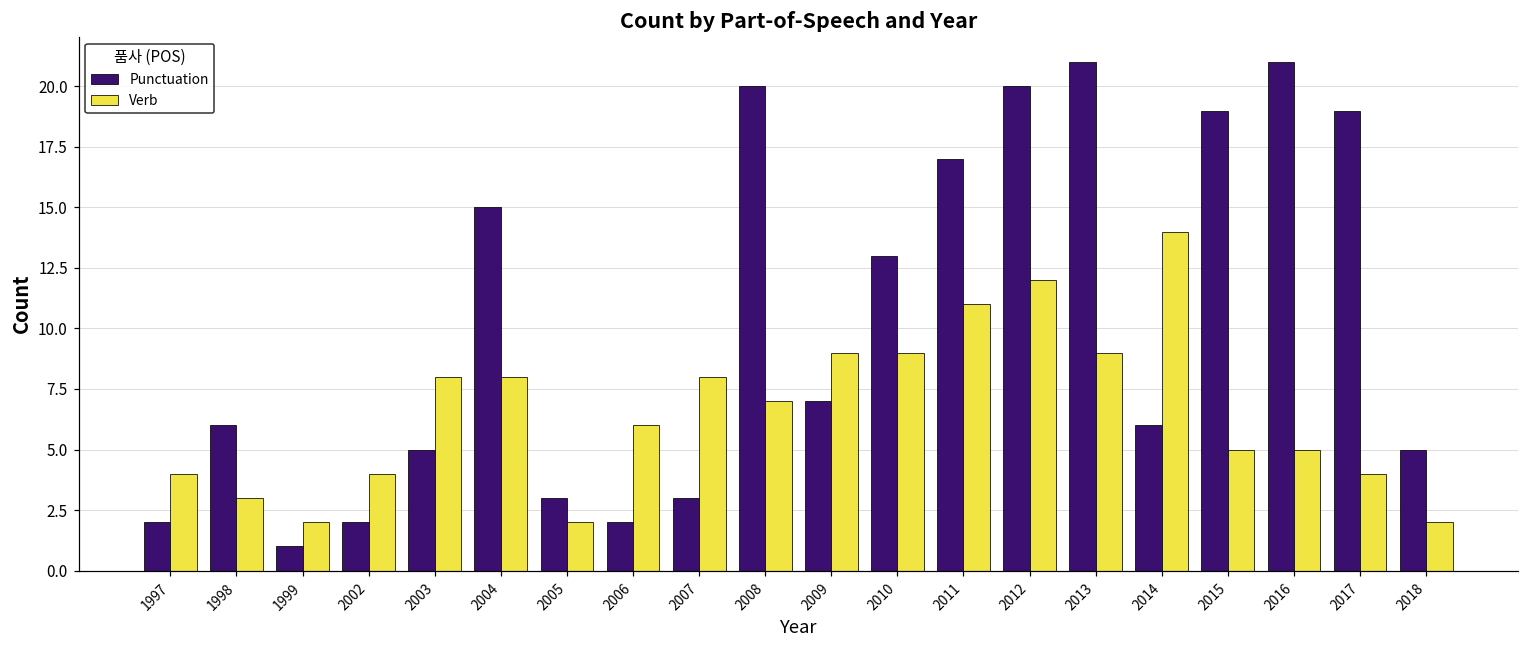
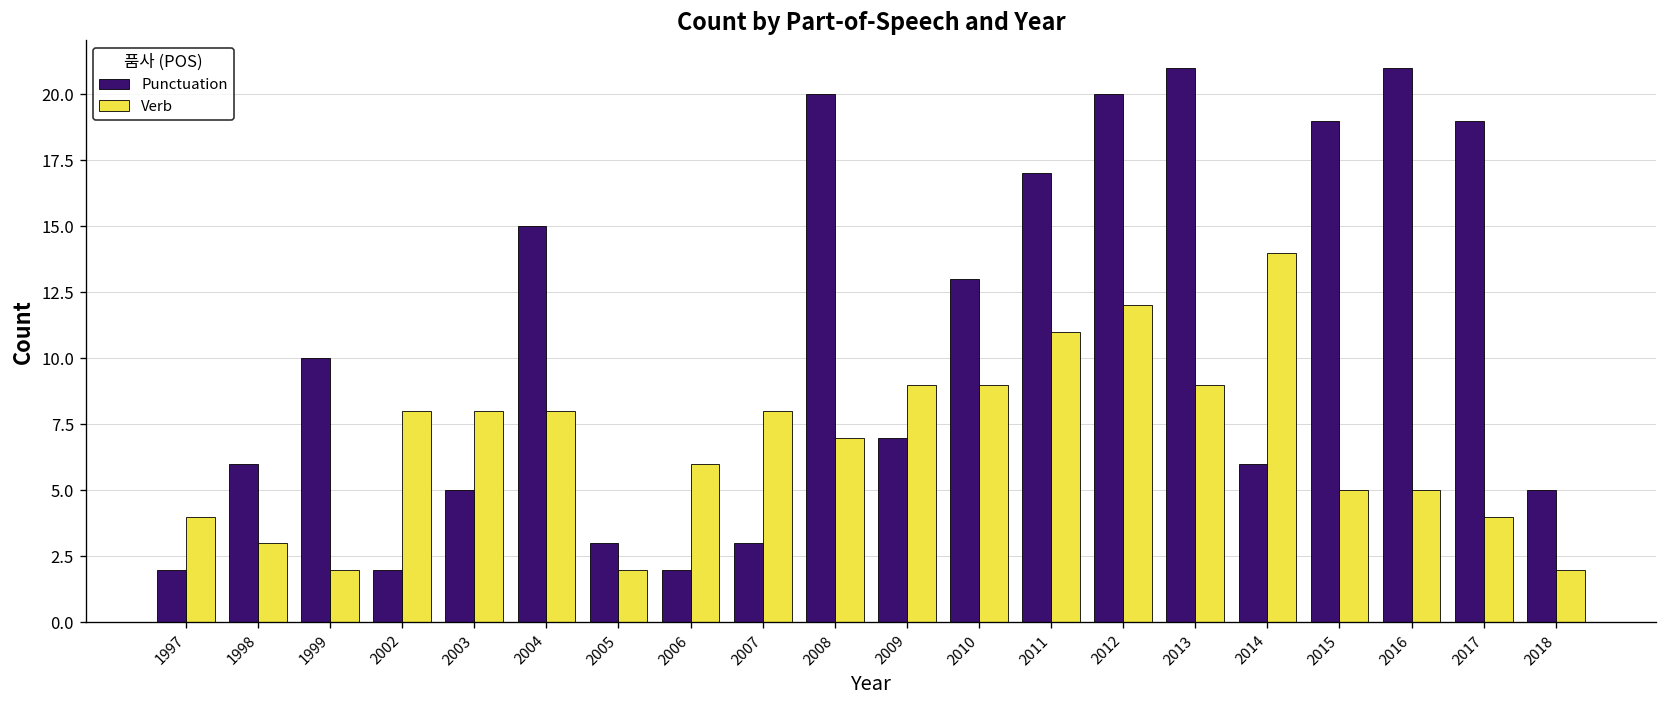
Punctuation, 1999: 1 -> 10
Verb, 2002: 4 -> 8
